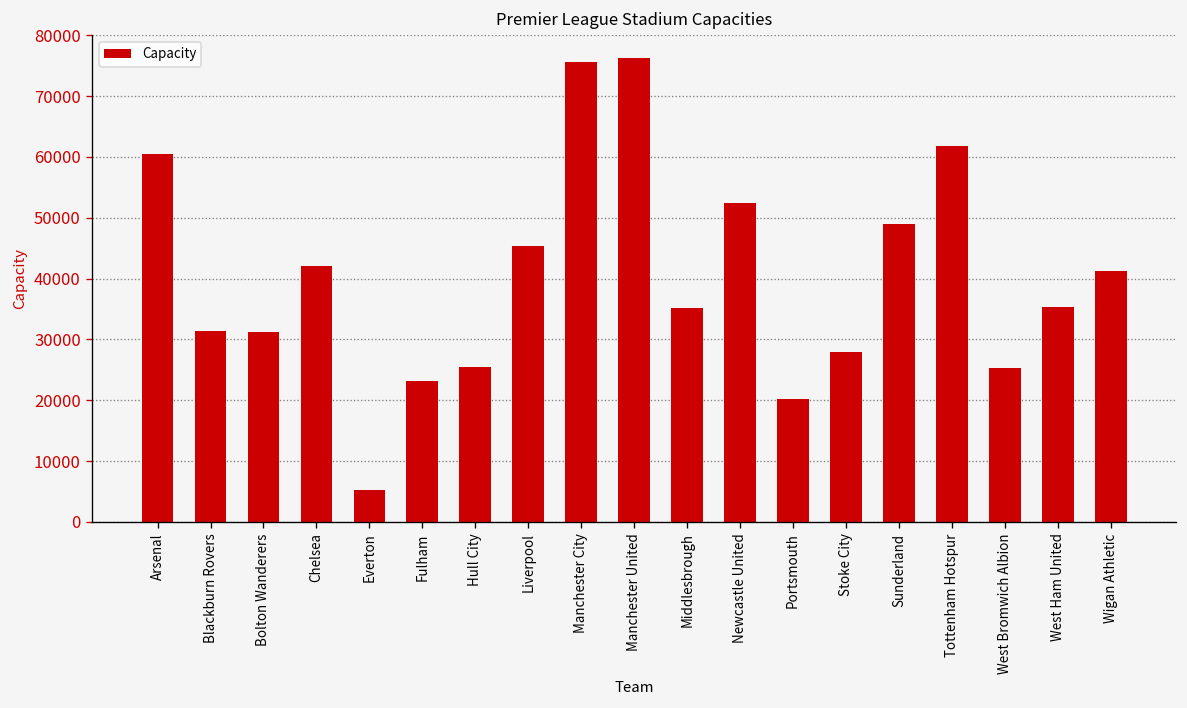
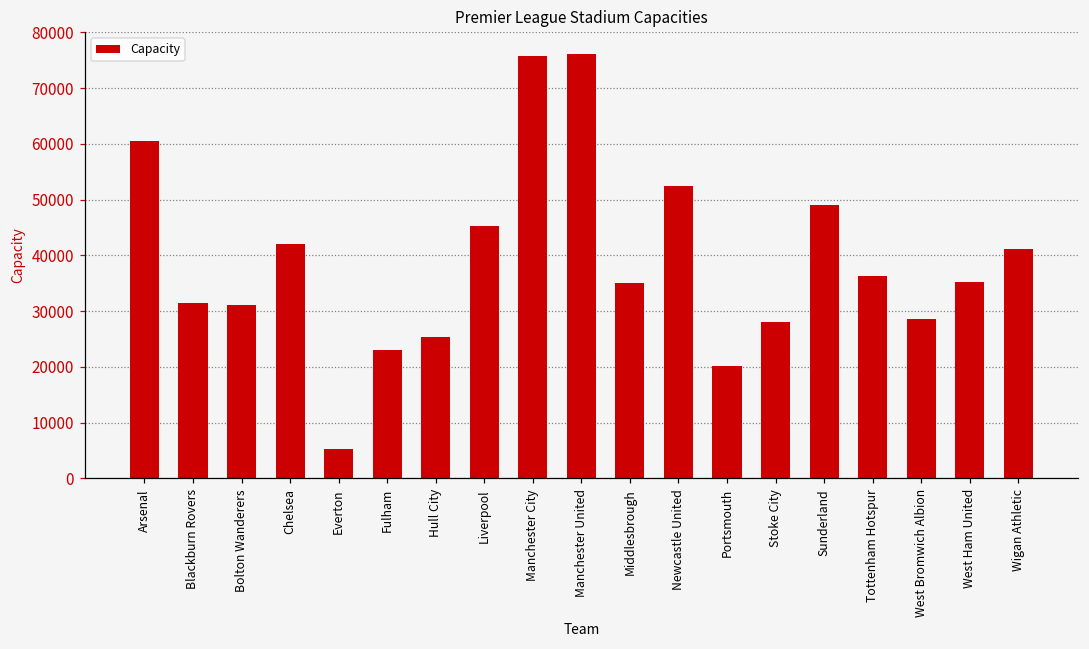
Tottenham Hotspur: 62000 -> 36000
West Bromwich Albion: 25000 -> 28000
